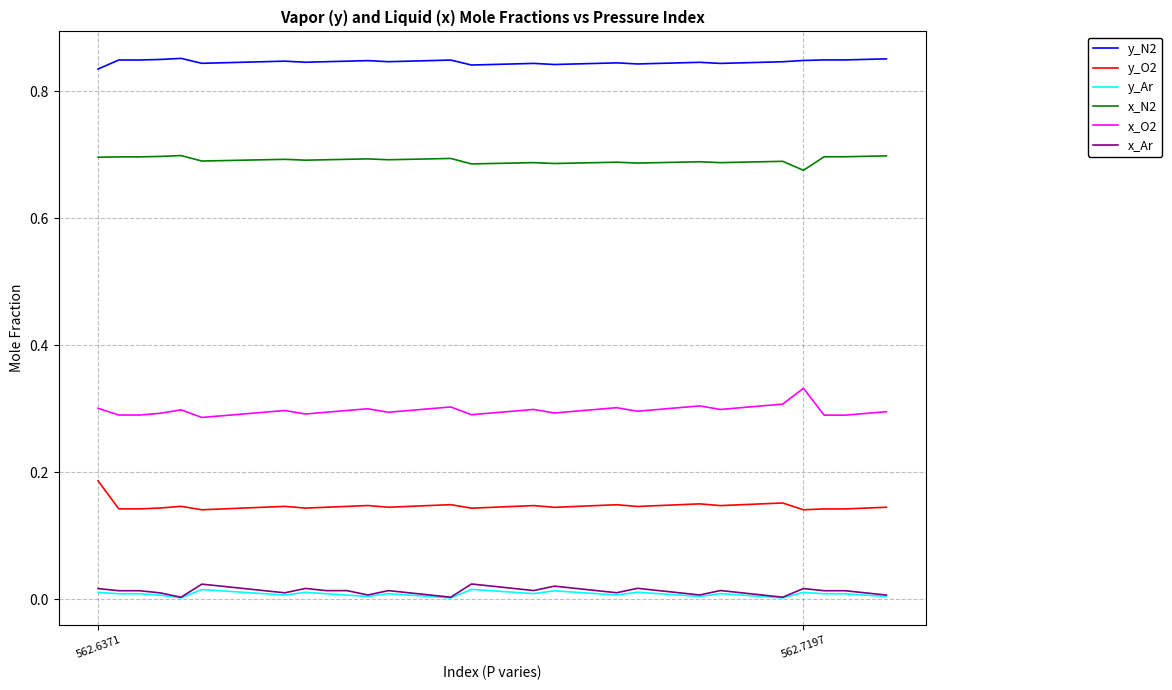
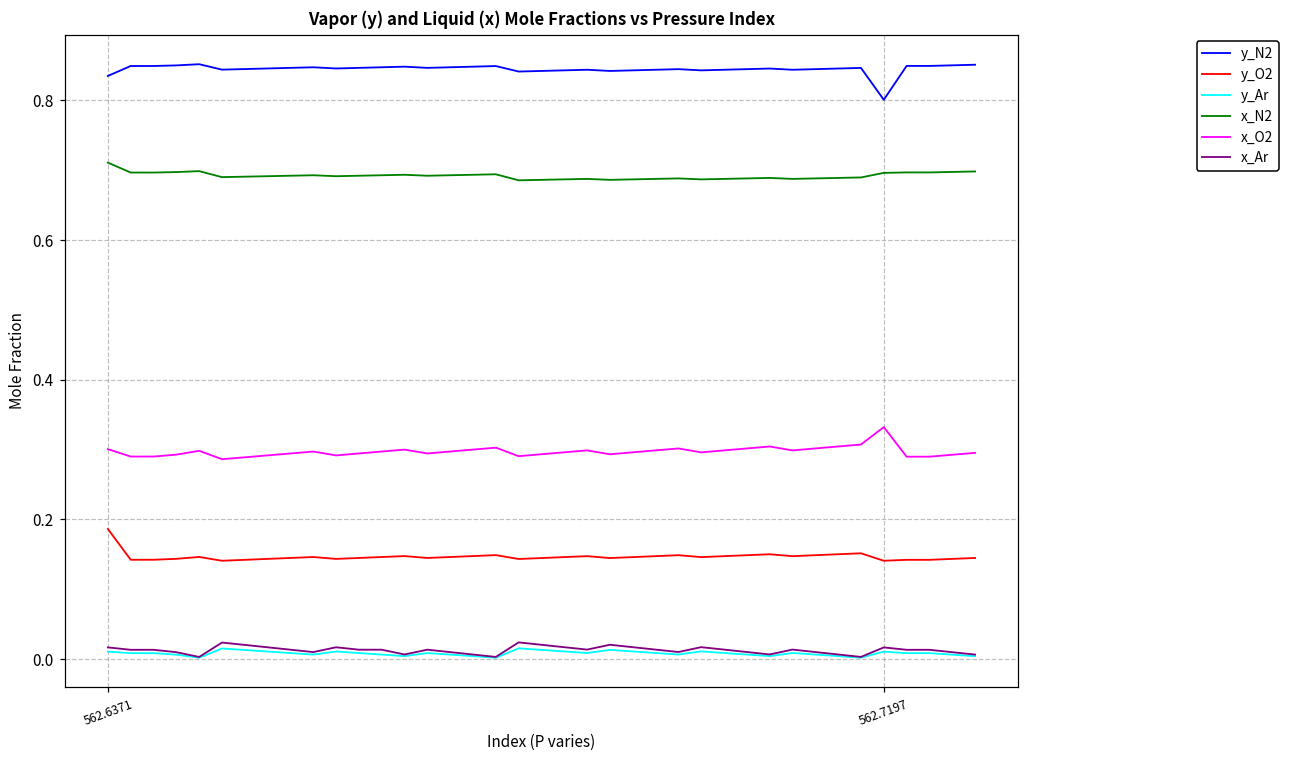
x_N2, 562.6371: 0.70 -> 0.71
y_N2, 562.7197: 0.85 -> 0.80
x_N2, 562.7197: 0.68 -> 0.70
